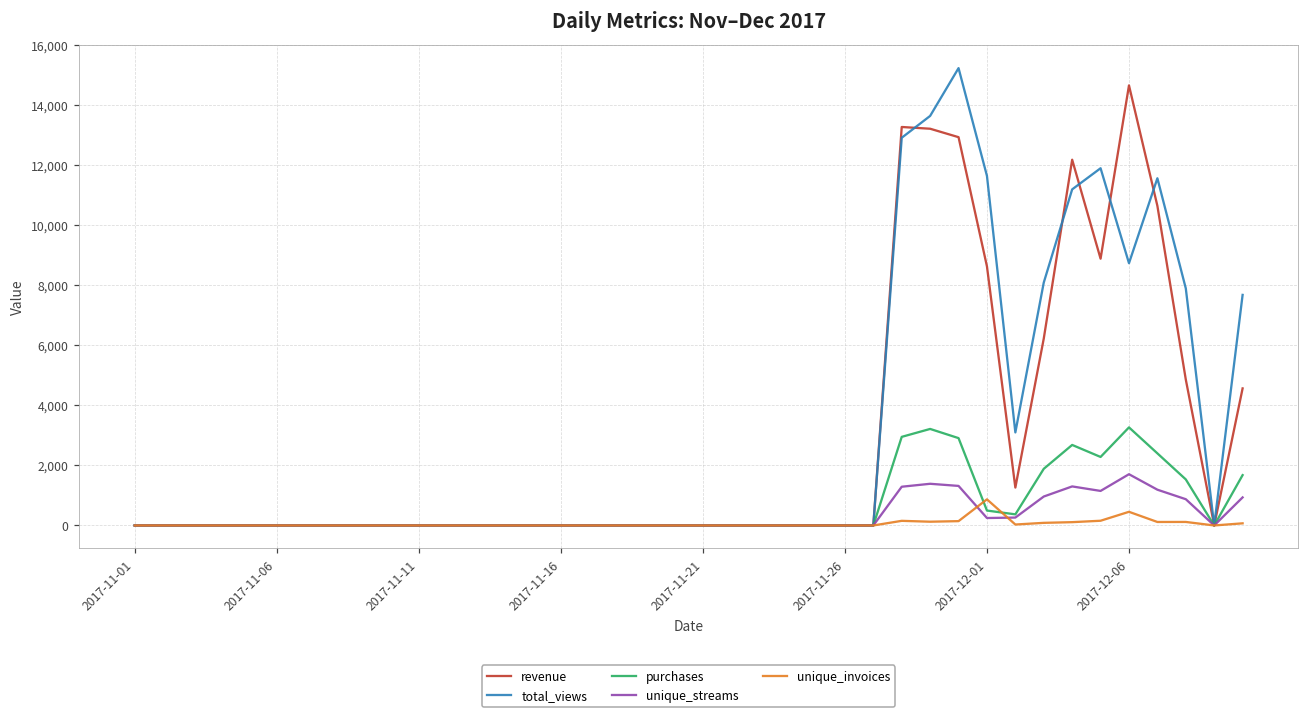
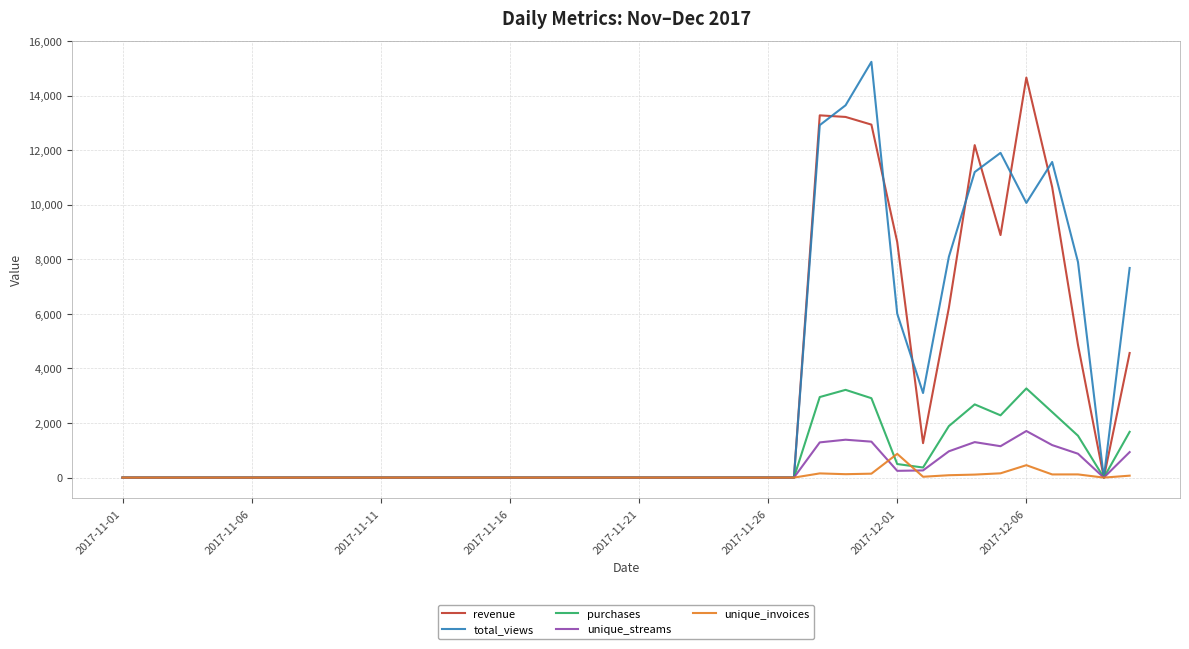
total_views, 2017-12-01: 11,700 -> 6,000
total_views, 2017-12-06: 8,700 -> 10,100
